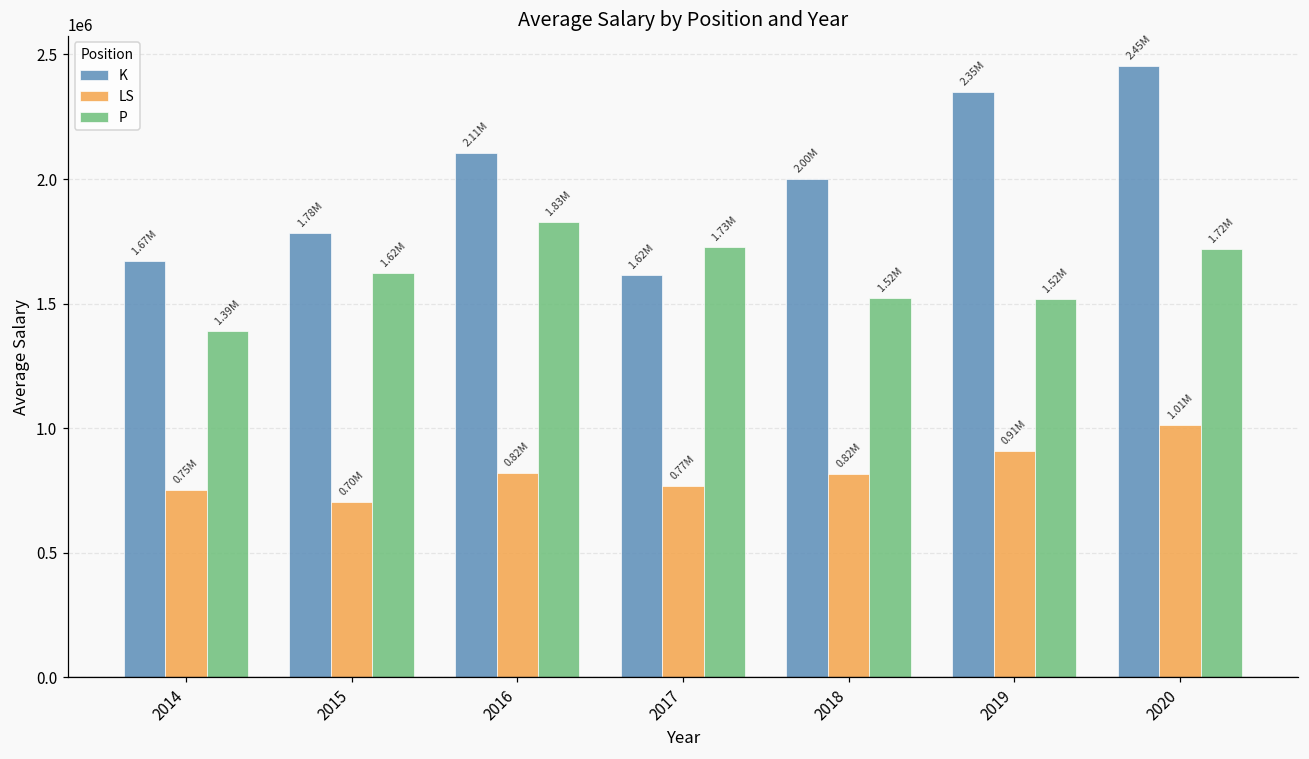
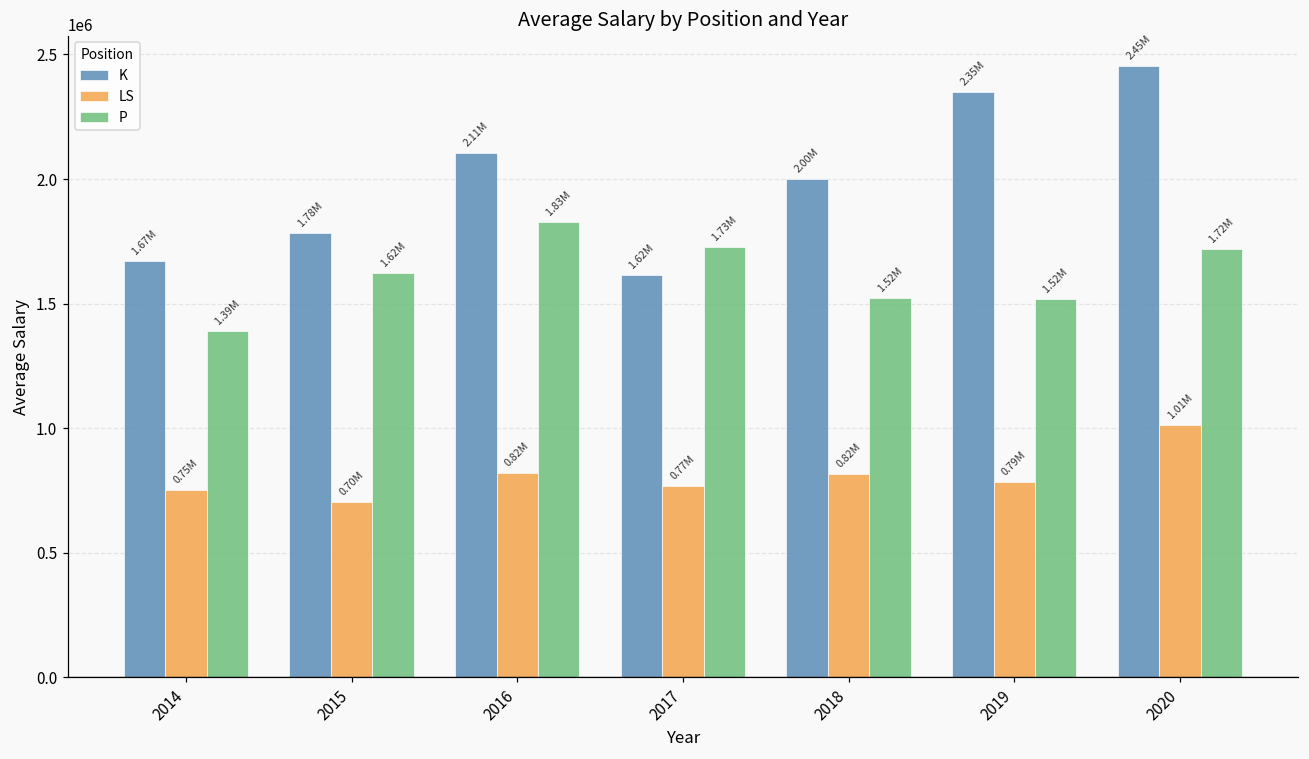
LS, 2019: 0.91M -> 0.79M
